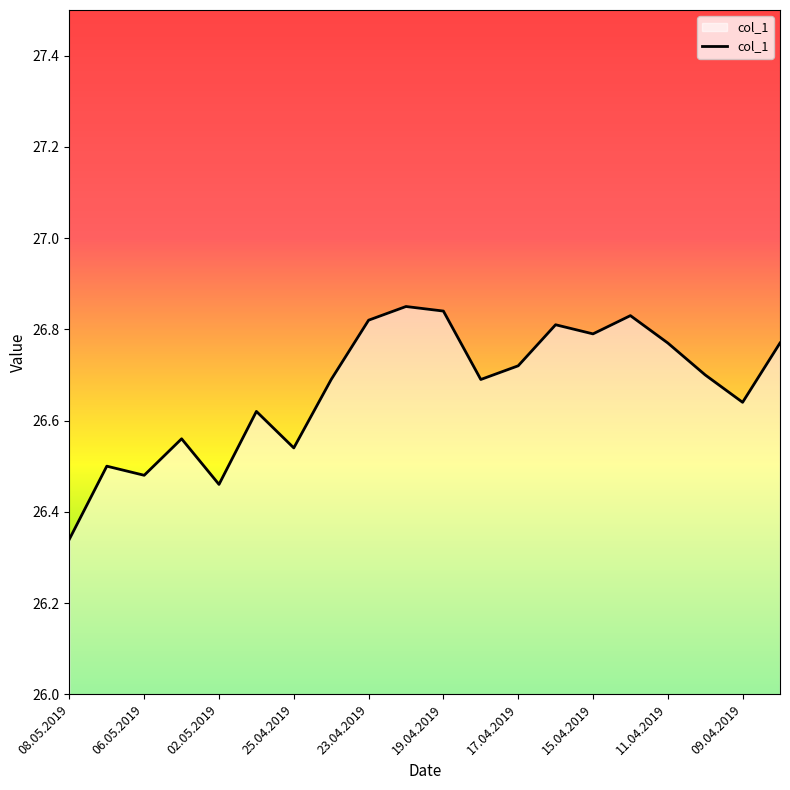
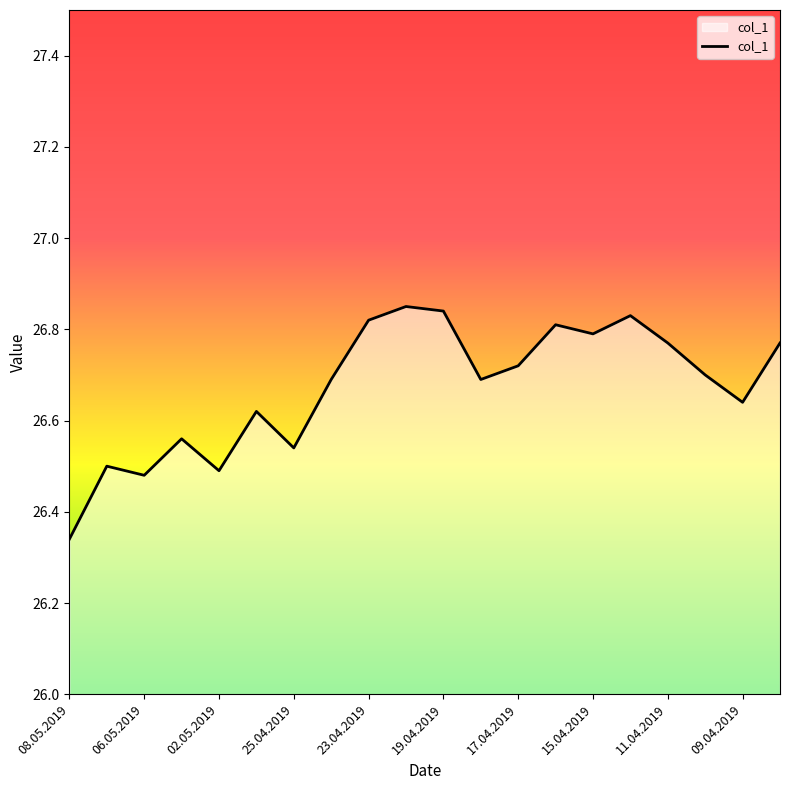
02.05.2019: 26.46 -> 26.49
